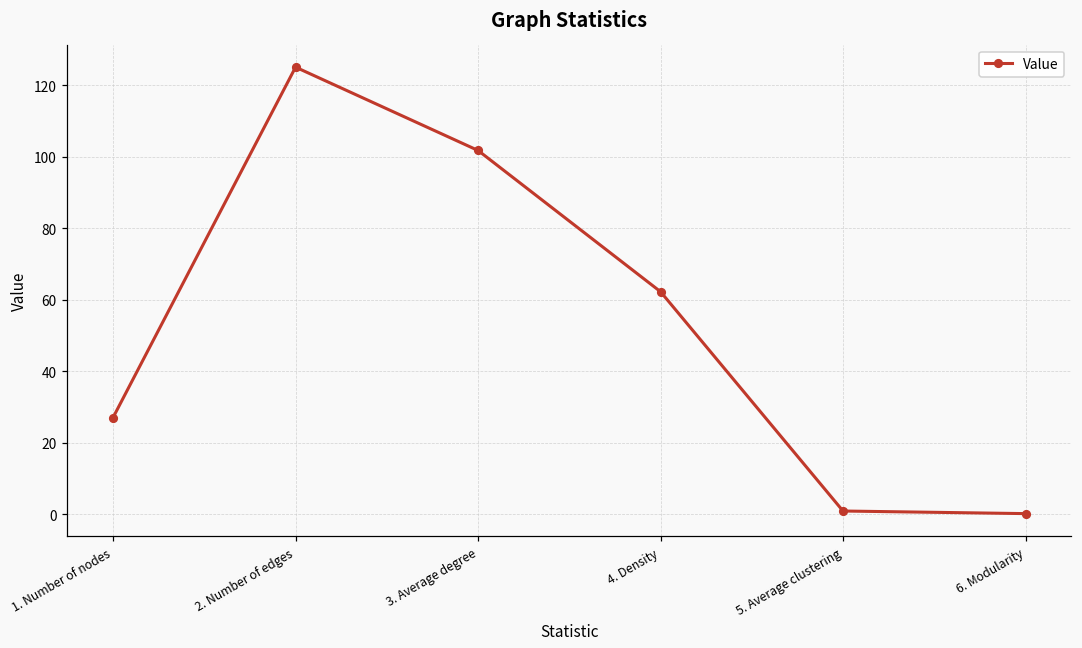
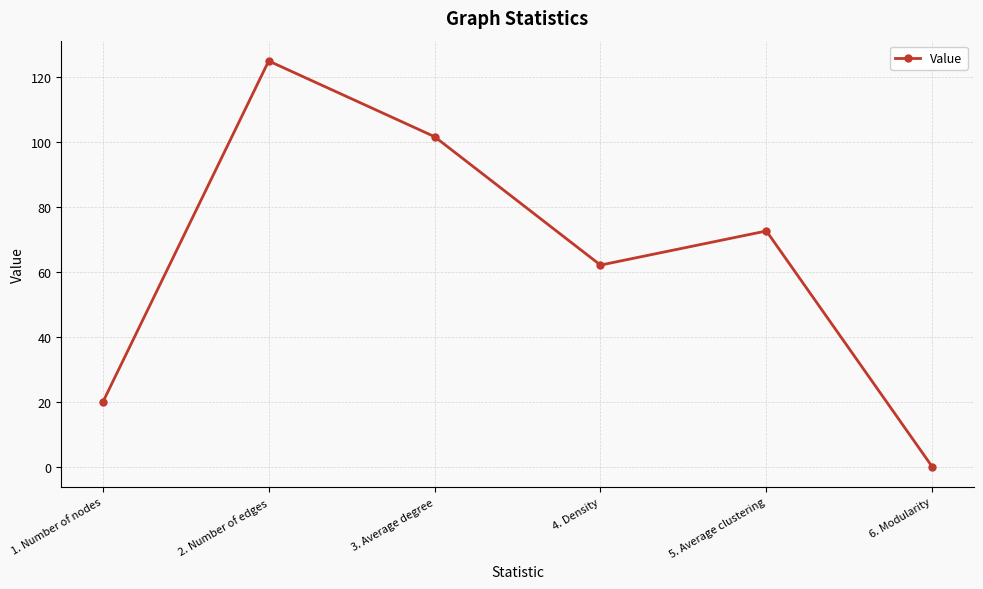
1. Number of nodes: 27 -> 20
5. Average clustering: 1 -> 73
